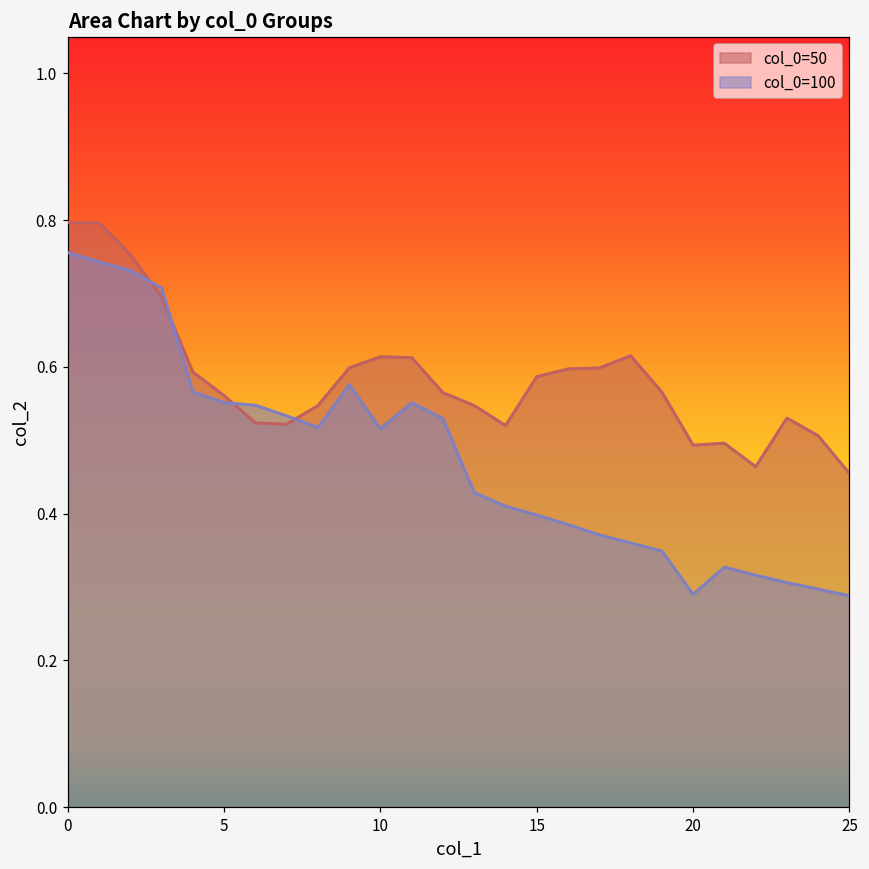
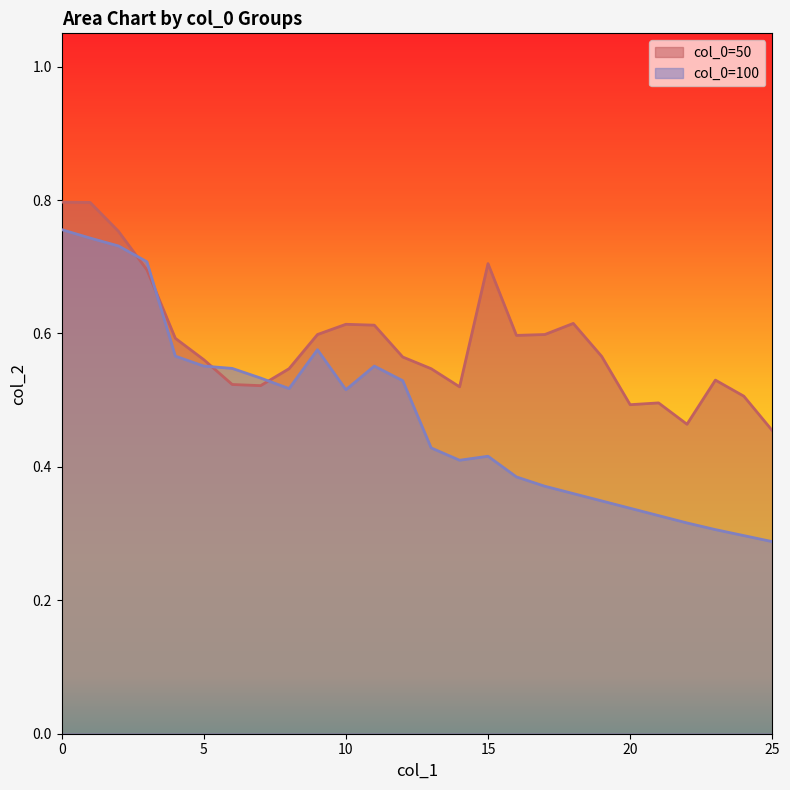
col_0=50, 15: 0.59 -> 0.70
col_0=100, 15: 0.40 -> 0.42
col_0=100, 20: 0.29 -> 0.34
